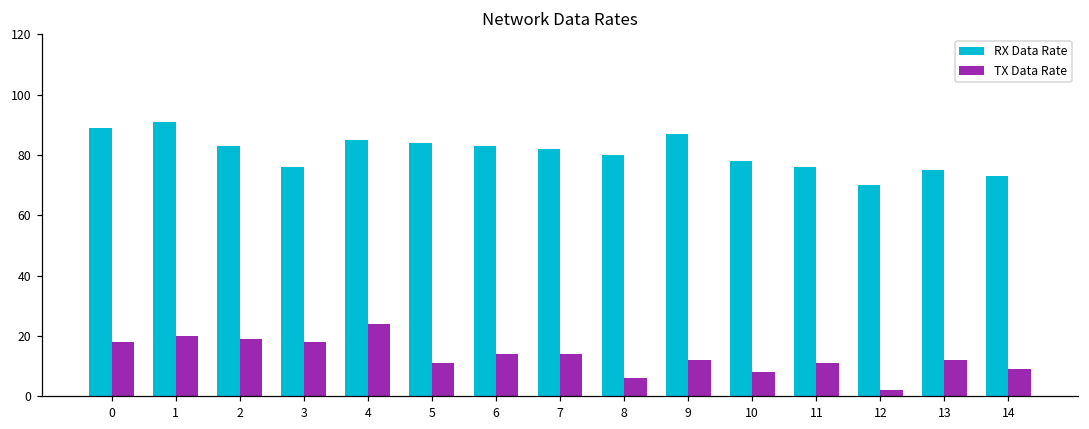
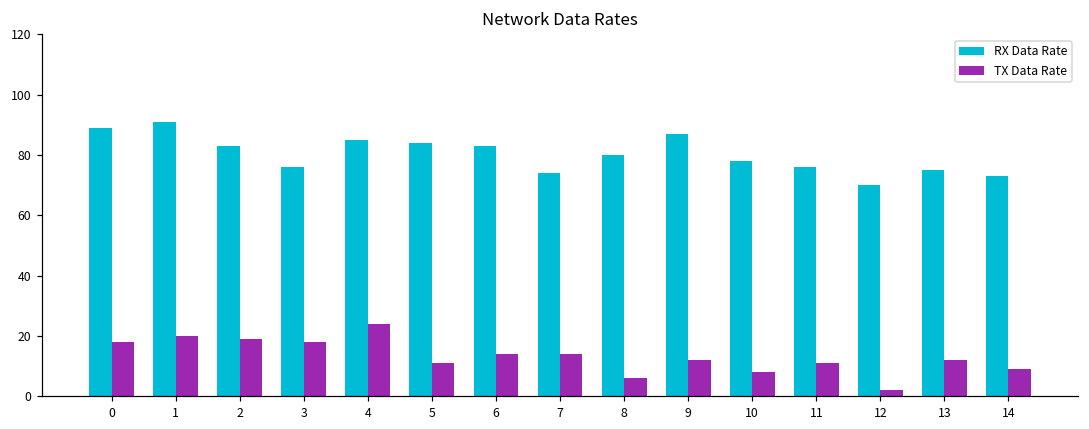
RX Data Rate, 7: 82 -> 74
